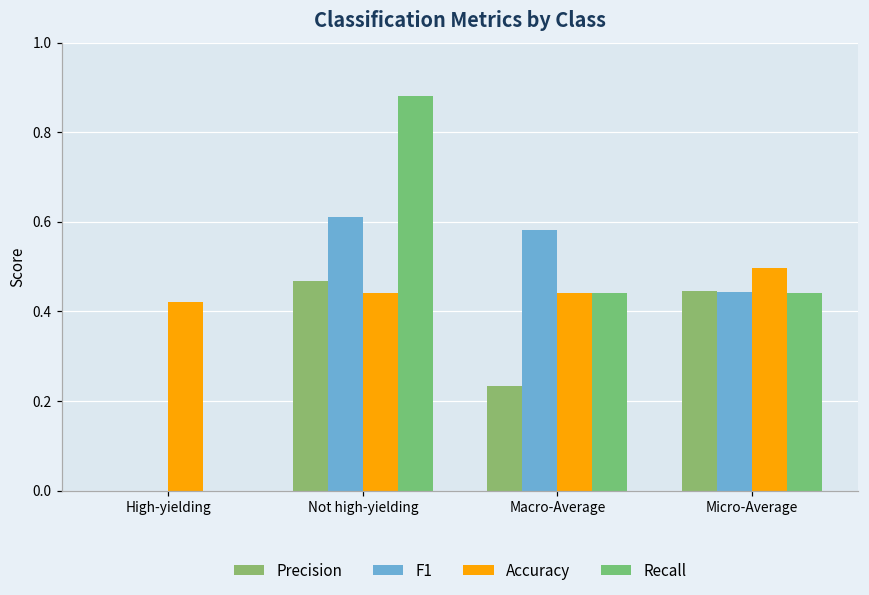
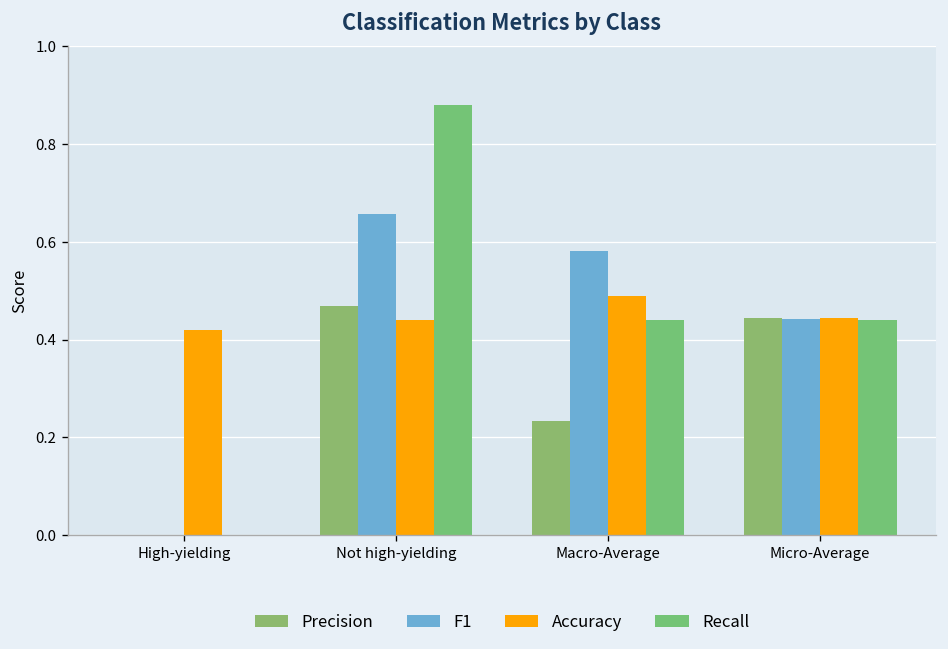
F1, Not high-yielding: 0.61 -> 0.66
Accuracy, Macro-Average: 0.44 -> 0.49
Accuracy, Micro-Average: 0.50 -> 0.45
